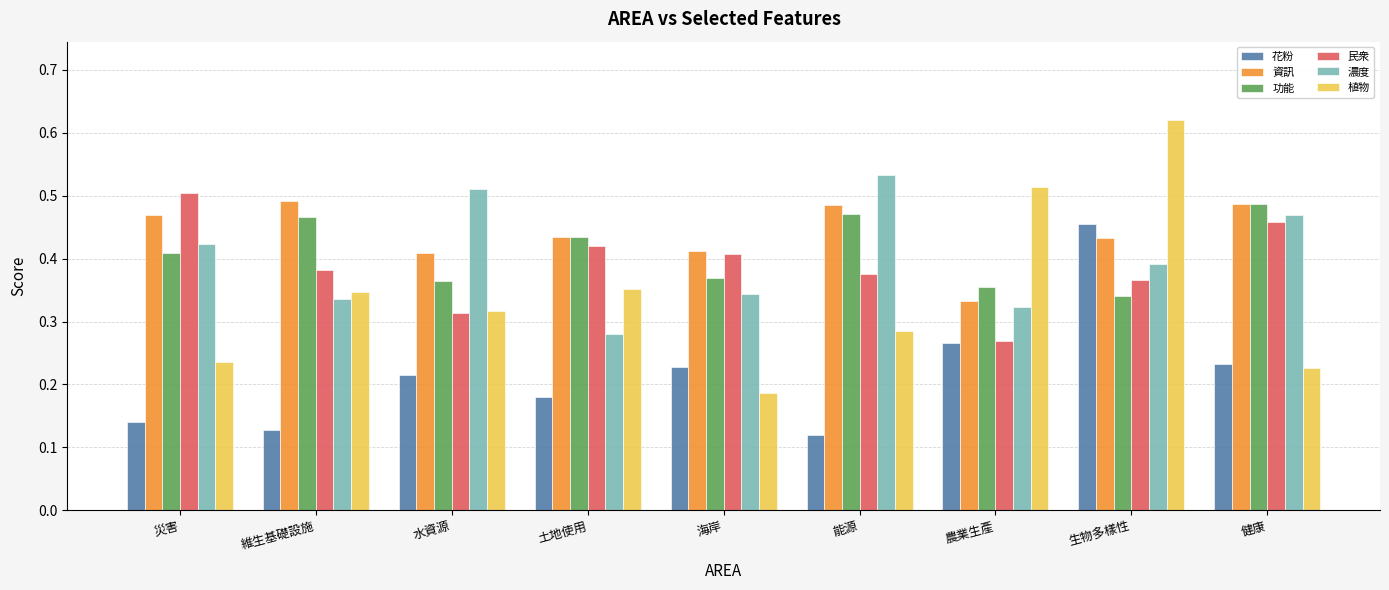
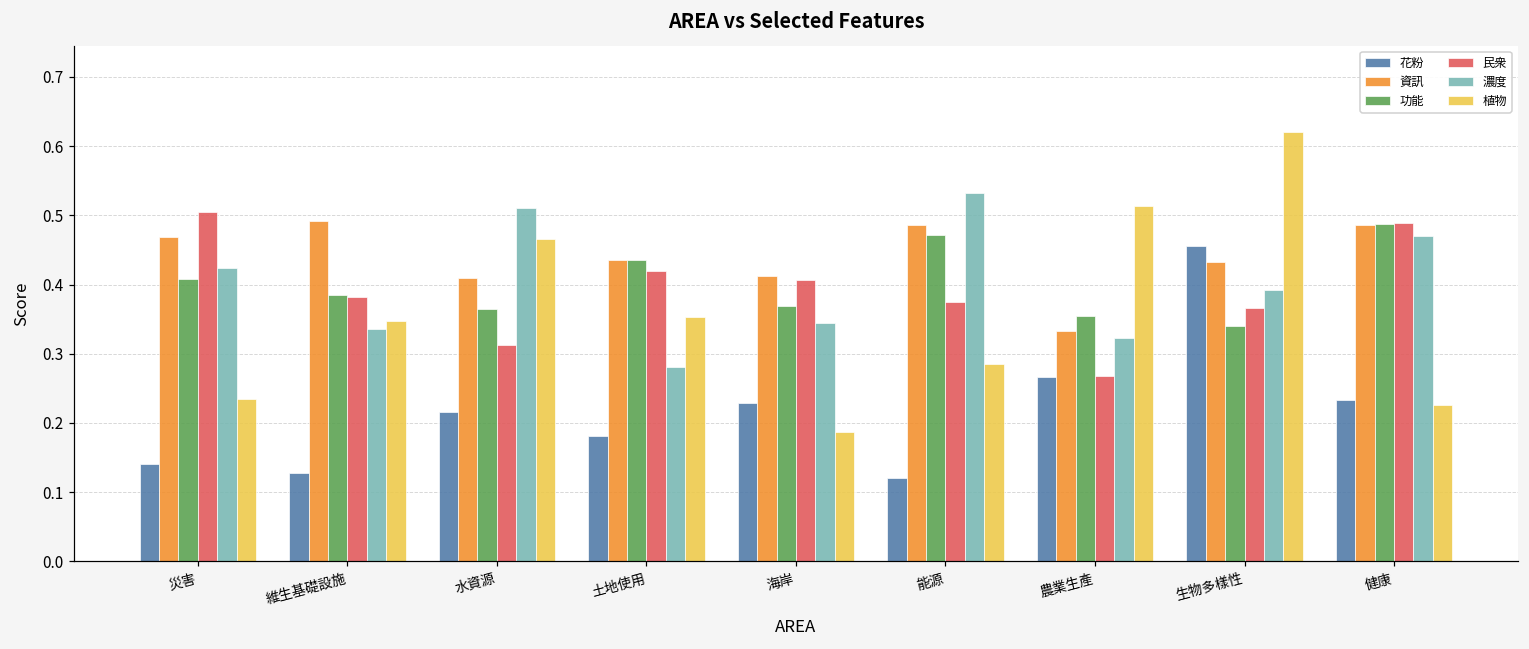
功能, 維生基礎設施: 0.47 -> 0.39
植物, 水資源: 0.32 -> 0.47
民衆, 健康: 0.46 -> 0.49
